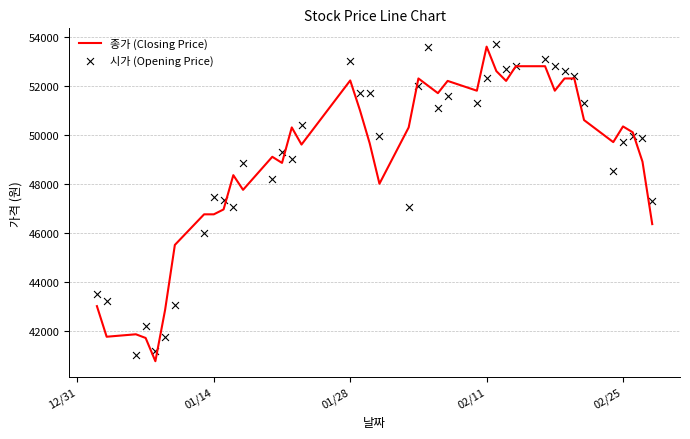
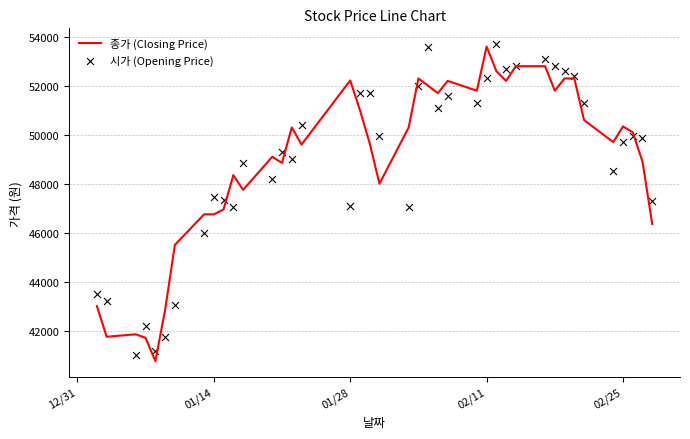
시가 (Opening Price), 01/28: 53000 -> 47100
